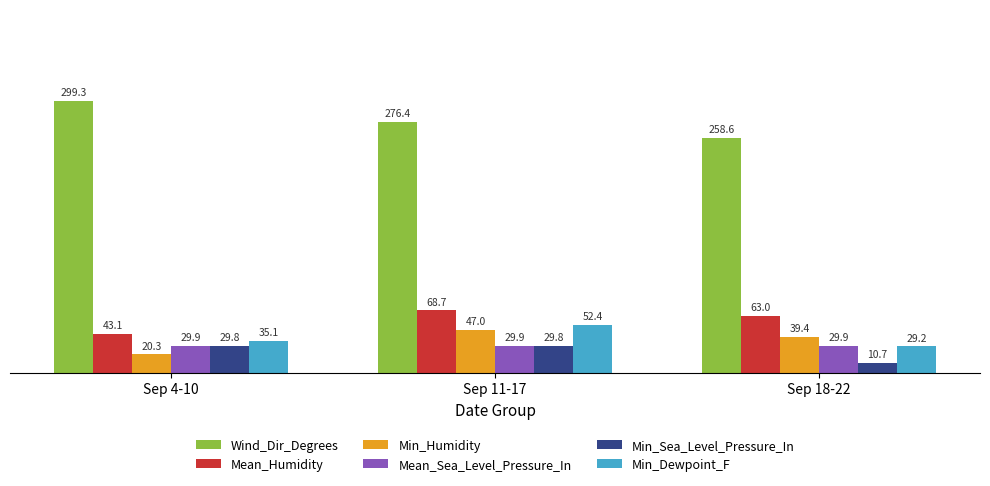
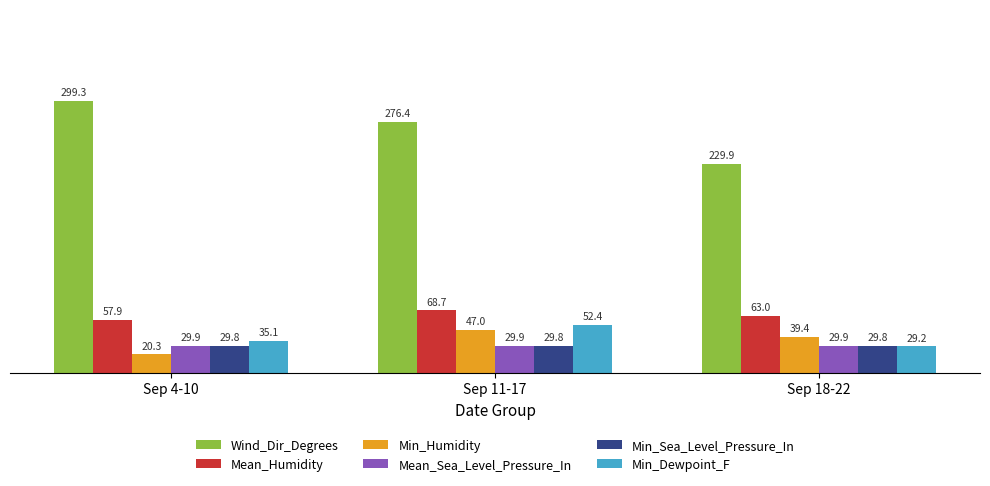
Mean_Humidity, Sep 4-10: 43.1 -> 57.9
Wind_Dir_Degrees, Sep 18-22: 258.6 -> 229.9
Min_Sea_Level_Pressure_In, Sep 18-22: 10.7 -> 29.8
